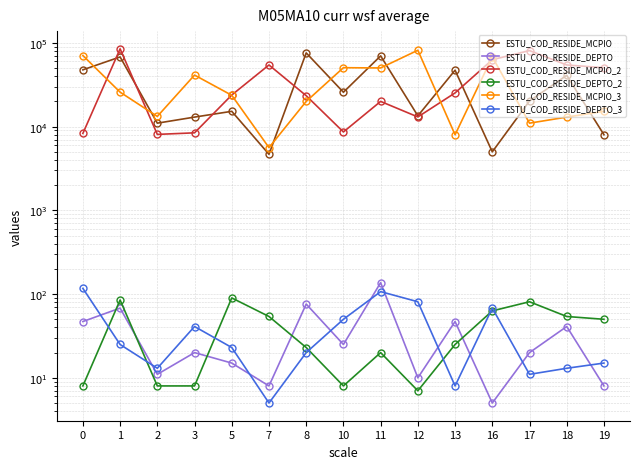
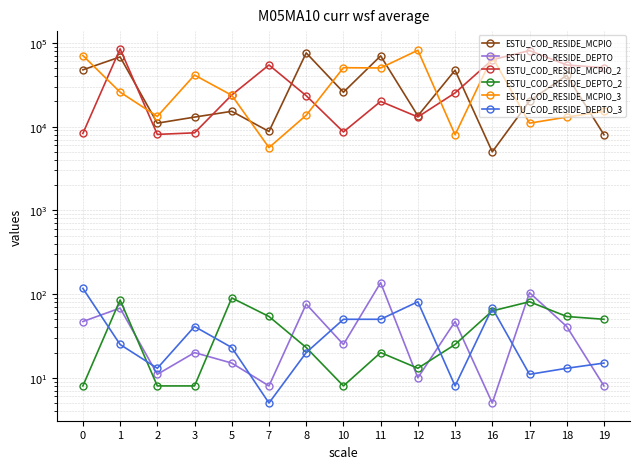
ESTU_COD_RESIDE_MCPIO, 7: 5000 -> 9000
ESTU_COD_RESIDE_MCPIO_3, 8: 20000 -> 14000
ESTU_COD_RESIDE_DEPTO_3, 11: 110 -> 50
ESTU_COD_RESIDE_DEPTO_2, 12: 7 -> 13
ESTU_COD_RESIDE_DEPTO, 17: 20 -> 100
